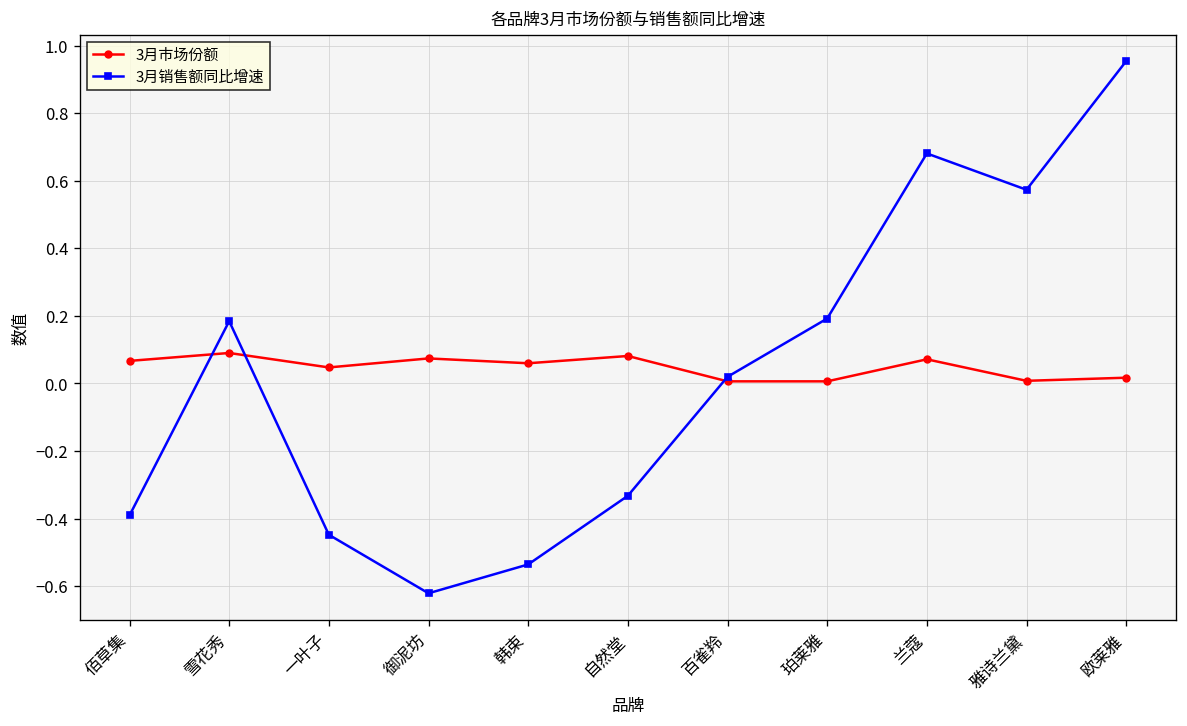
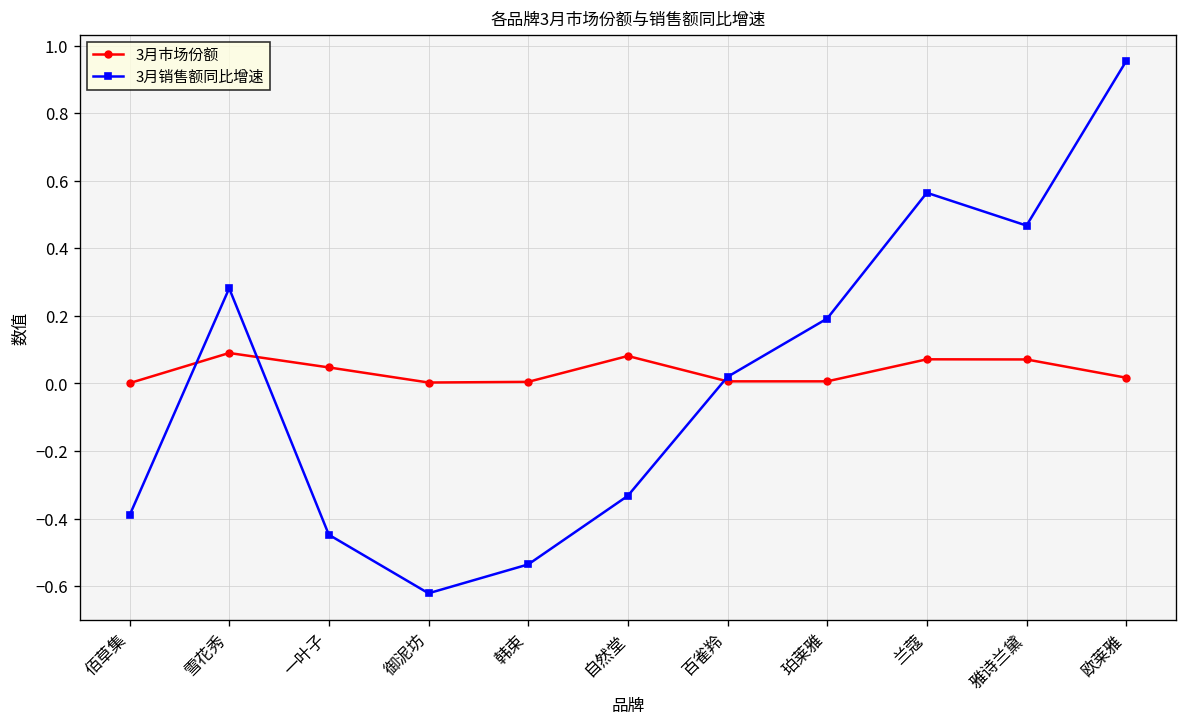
3月市场份额, 佰草集: 0.07 -> 0.00
3月销售额同比增速, 雪花秀: 0.18 -> 0.28
3月市场份额, 御泥坊: 0.07 -> 0.00
3月市场份额, 韩束: 0.06 -> 0.00
3月销售额同比增速, 兰蔻: 0.68 -> 0.56
3月市场份额, 雅诗兰黛: 0.01 -> 0.07
3月销售额同比增速, 雅诗兰黛: 0.57 -> 0.47
